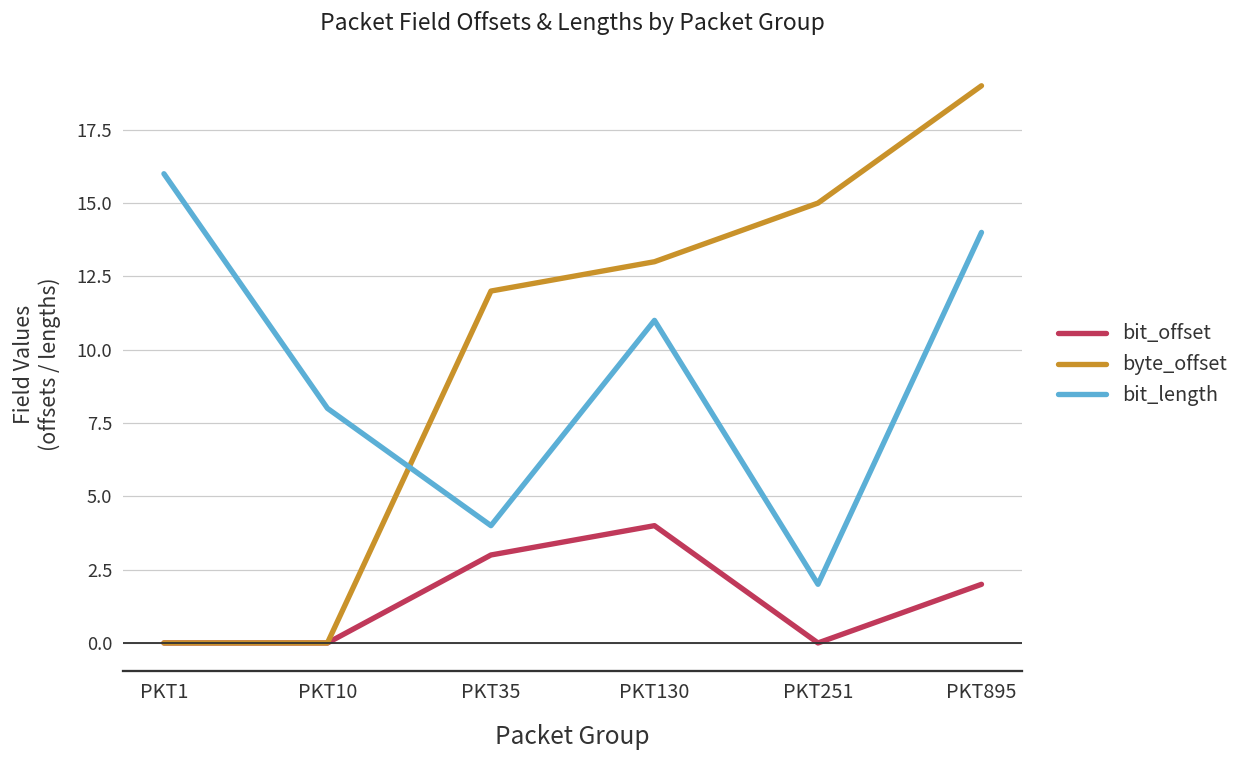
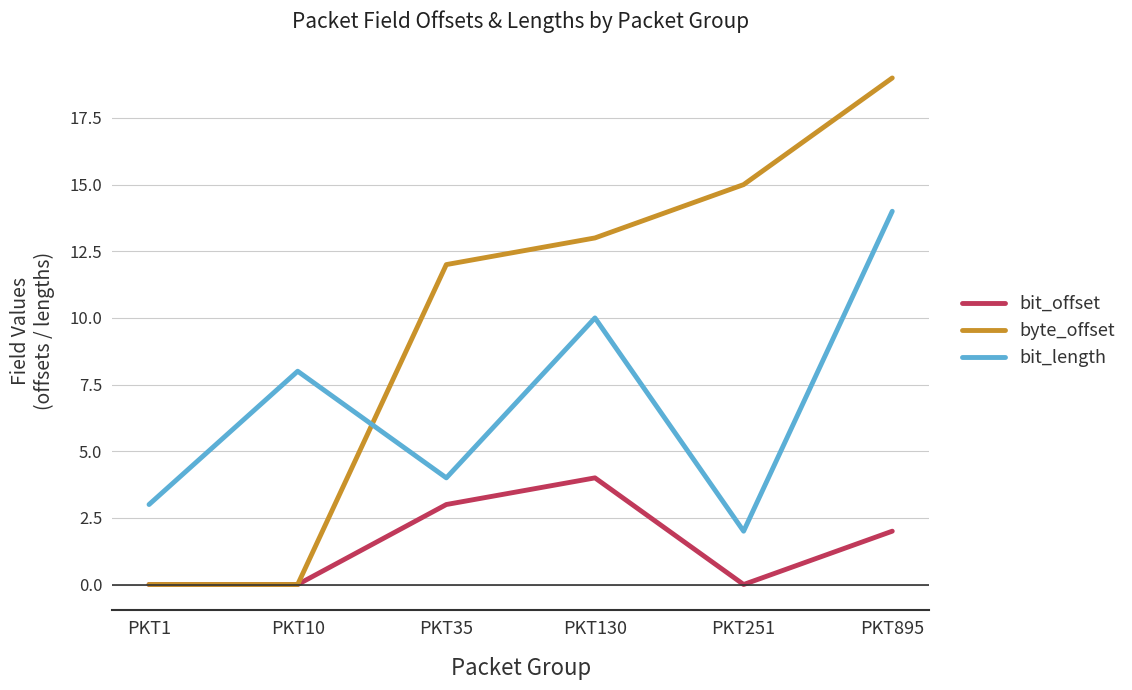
bit_length, PKT1: 16 -> 3
bit_length, PKT130: 11 -> 10
